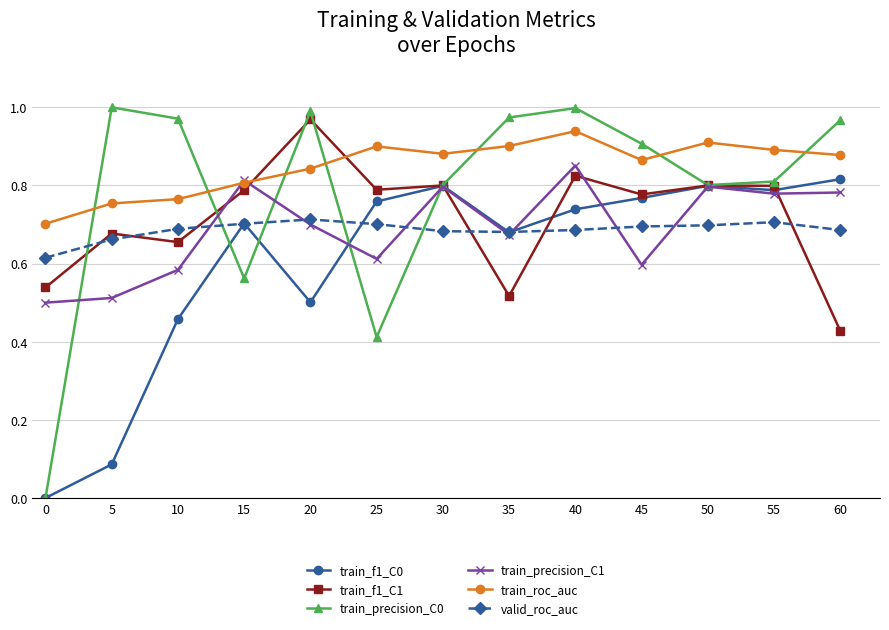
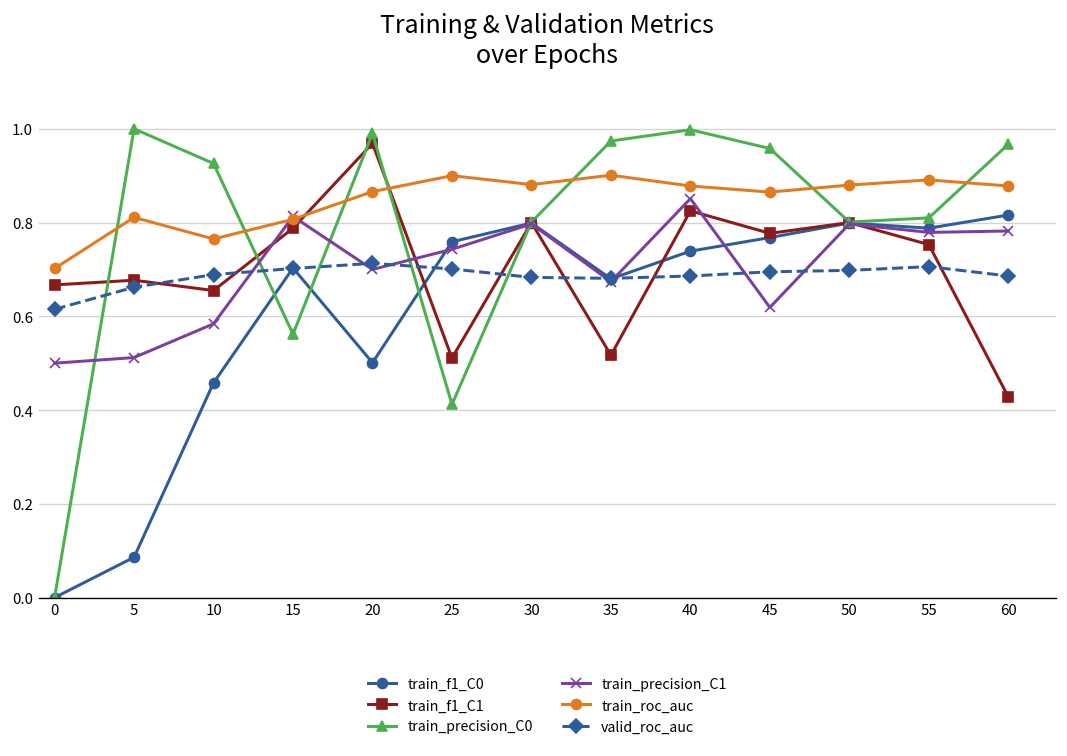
train_f1_C1, 0: 0.54 -> 0.67
train_roc_auc, 5: 0.75 -> 0.81
train_precision_C0, 10: 0.97 -> 0.93
train_roc_auc, 20: 0.84 -> 0.87
train_f1_C1, 25: 0.79 -> 0.51
train_precision_C1, 25: 0.61 -> 0.74
train_roc_auc, 40: 0.94 -> 0.88
train_precision_C0, 45: 0.91 -> 0.96
train_precision_C1, 45: 0.60 -> 0.62
train_roc_auc, 50: 0.91 -> 0.88
train_f1_C1, 55: 0.80 -> 0.75
